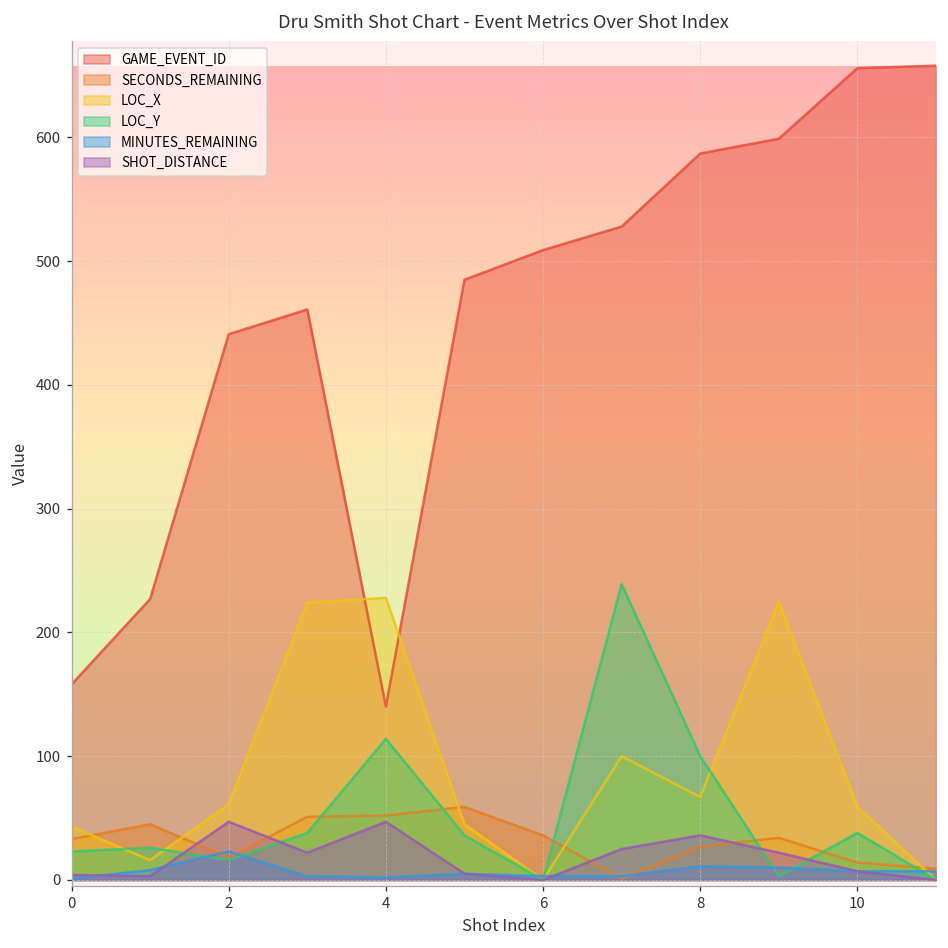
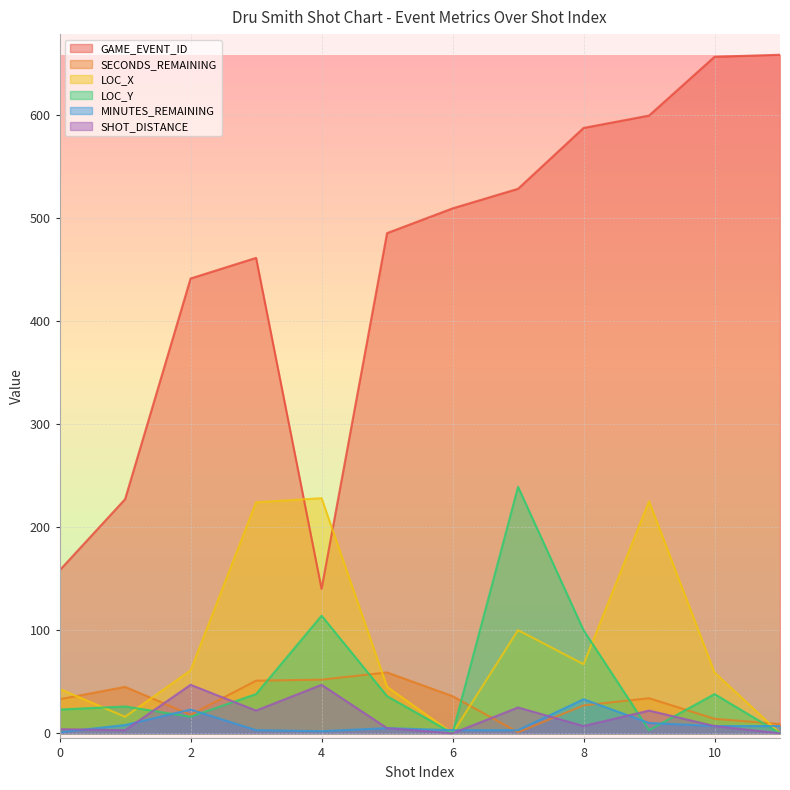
MINUTES_REMAINING, 8: 11 -> 33
SHOT_DISTANCE, 8: 36 -> 7
